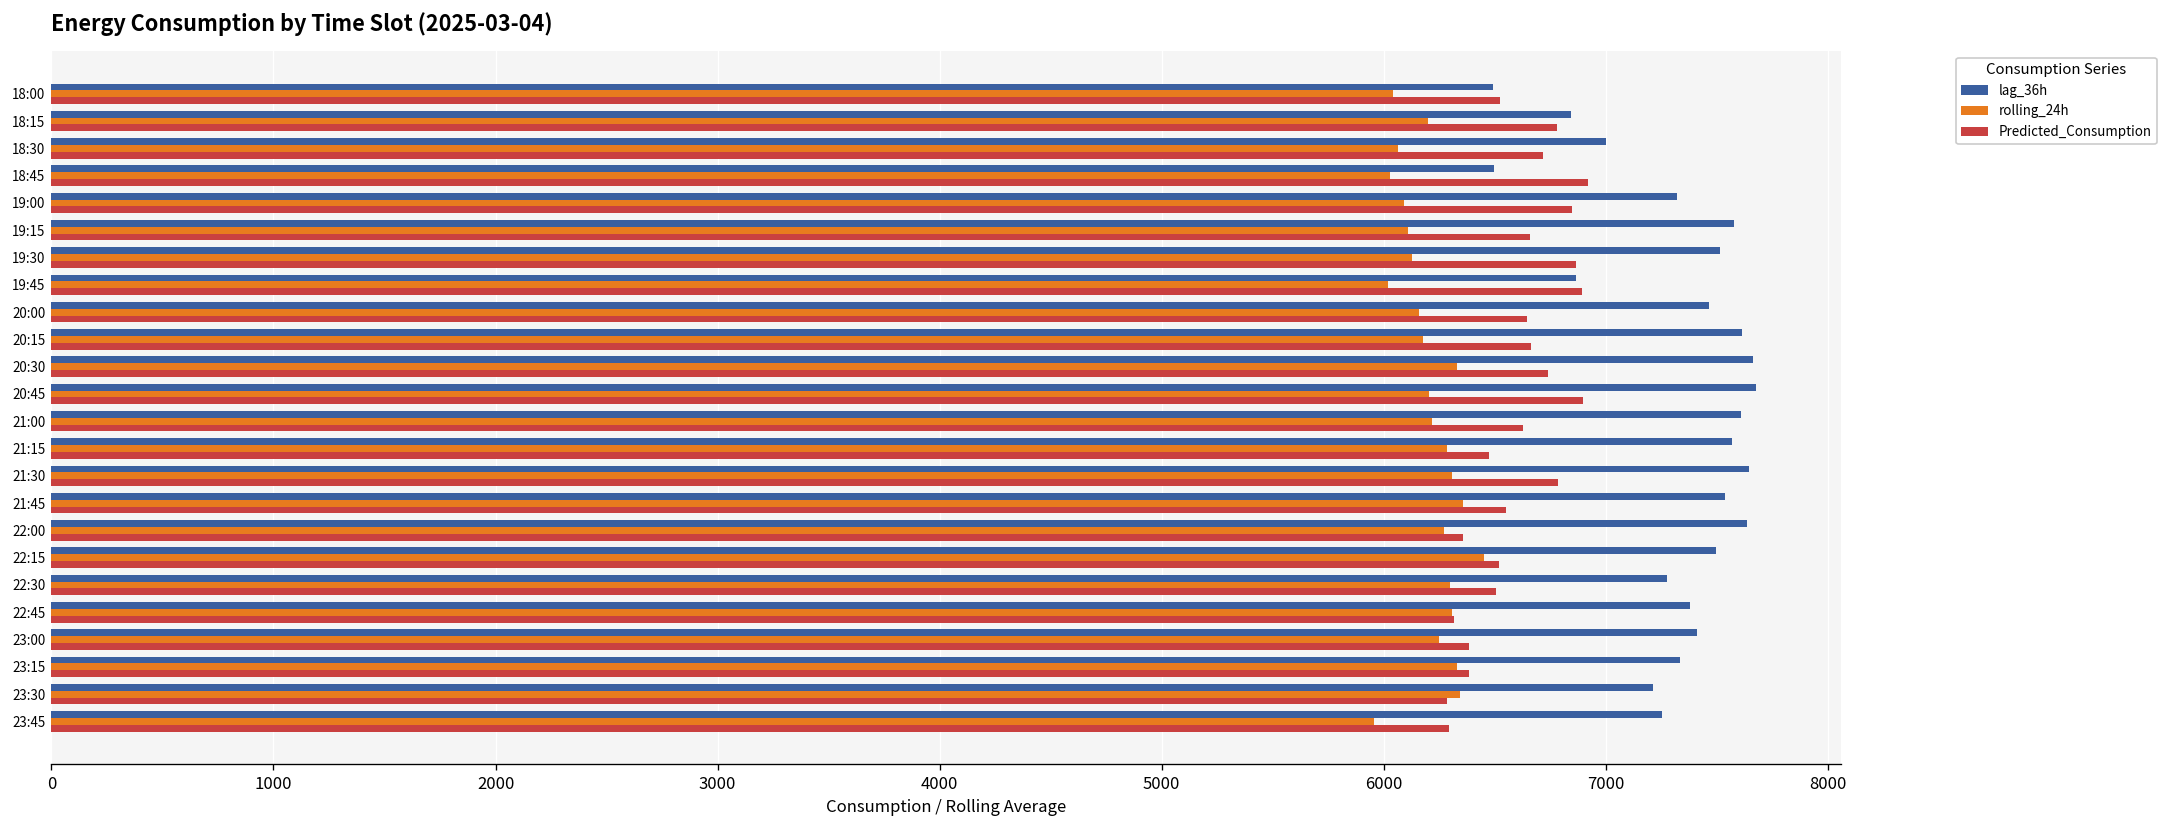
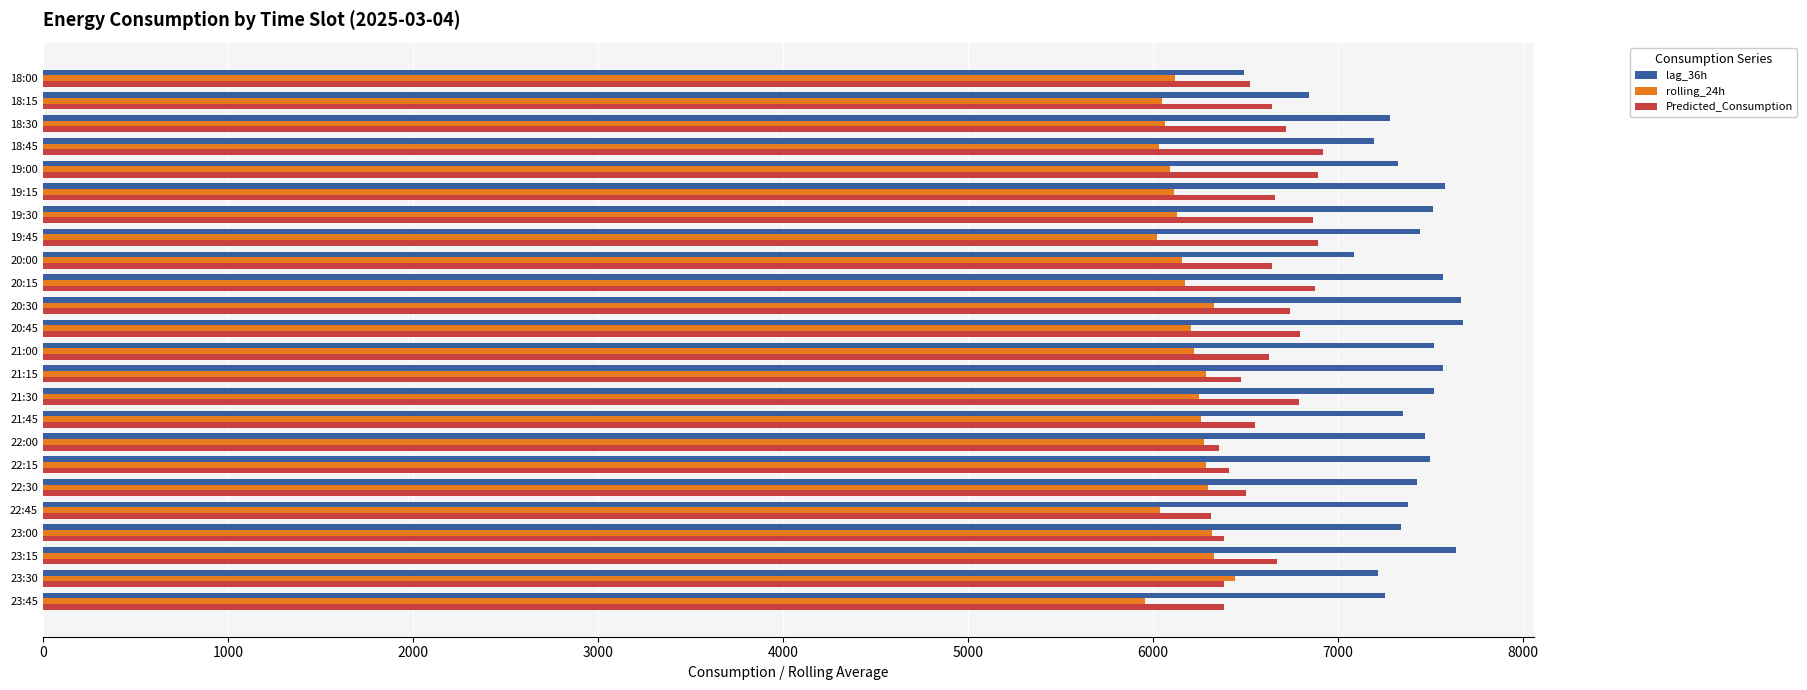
rolling_24h, 18:00: 6040 -> 6120
rolling_24h, 18:15: 6200 -> 6050
Predicted_Consumption, 18:15: 6780 -> 6640
lag_36h, 18:30: 7000 -> 7280
lag_36h, 18:45: 6500 -> 7190
Predicted_Consumption, 19:00: 6850 -> 6890
lag_36h, 19:45: 6860 -> 7450
lag_36h, 20:00: 7470 -> 7080
lag_36h, 20:15: 7610 -> 7570
Predicted_Consumption, 20:15: 6660 -> 6880
Predicted_Consumption, 20:45: 6900 -> 6800
lag_36h, 21:00: 7610 -> 7520
lag_36h, 21:30: 7640 -> 7520
rolling_24h, 21:30: 6310 -> 6250
lag_36h, 21:45: 7540 -> 7350
rolling_24h, 21:45: 6360 -> 6260
lag_36h, 22:00: 7640 -> 7470
rolling_24h, 22:15: 6450 -> 6290
Predicted_Consumption, 22:15: 6520 -> 6410
lag_36h, 22:30: 7280 -> 7430
rolling_24h, 22:45: 6310 -> 6040
lag_36h, 23:00: 7410 -> 7340
rolling_24h, 23:00: 6250 -> 6320
lag_36h, 23:15: 7340 -> 7640
Predicted_Consumption, 23:15: 6380 -> 6670
rolling_24h, 23:30: 6340 -> 6440
Predicted_Consumption, 23:30: 6280 -> 6380
Predicted_Consumption, 23:45: 6290 -> 6380
